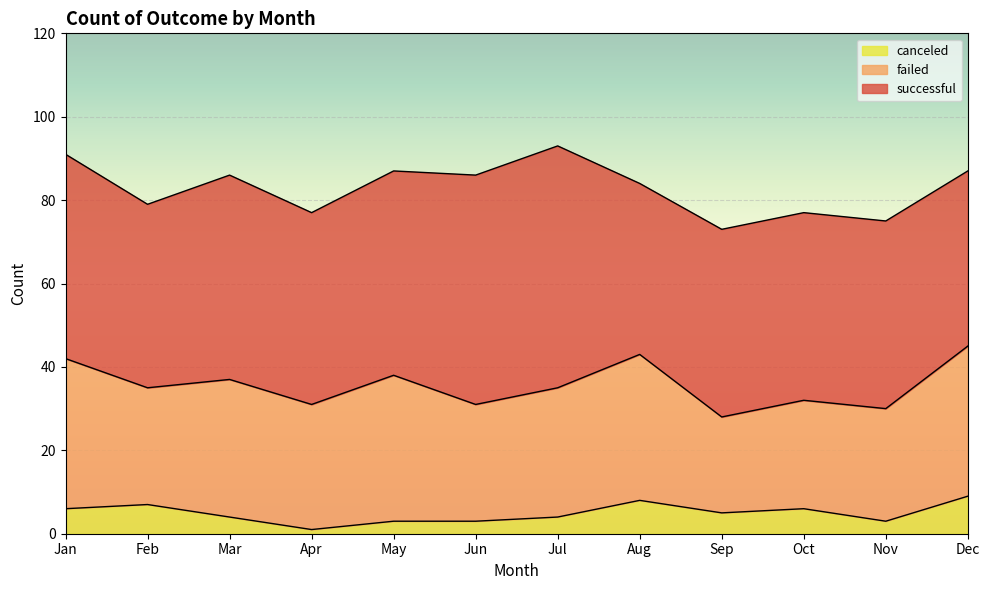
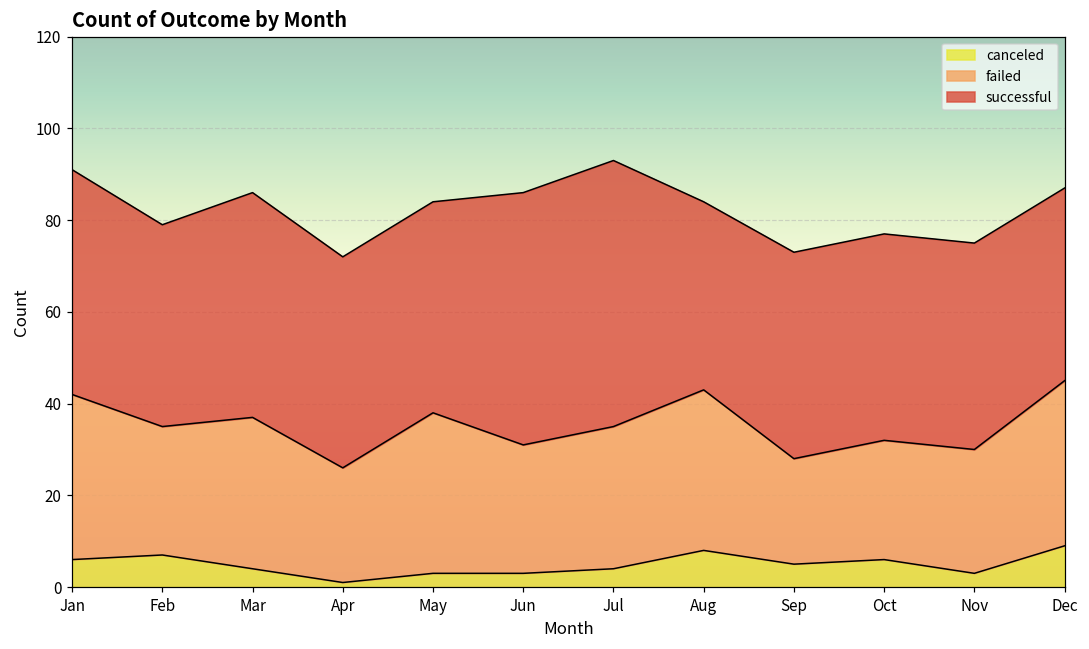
failed, Apr: 30 -> 25
successful, May: 49 -> 46
